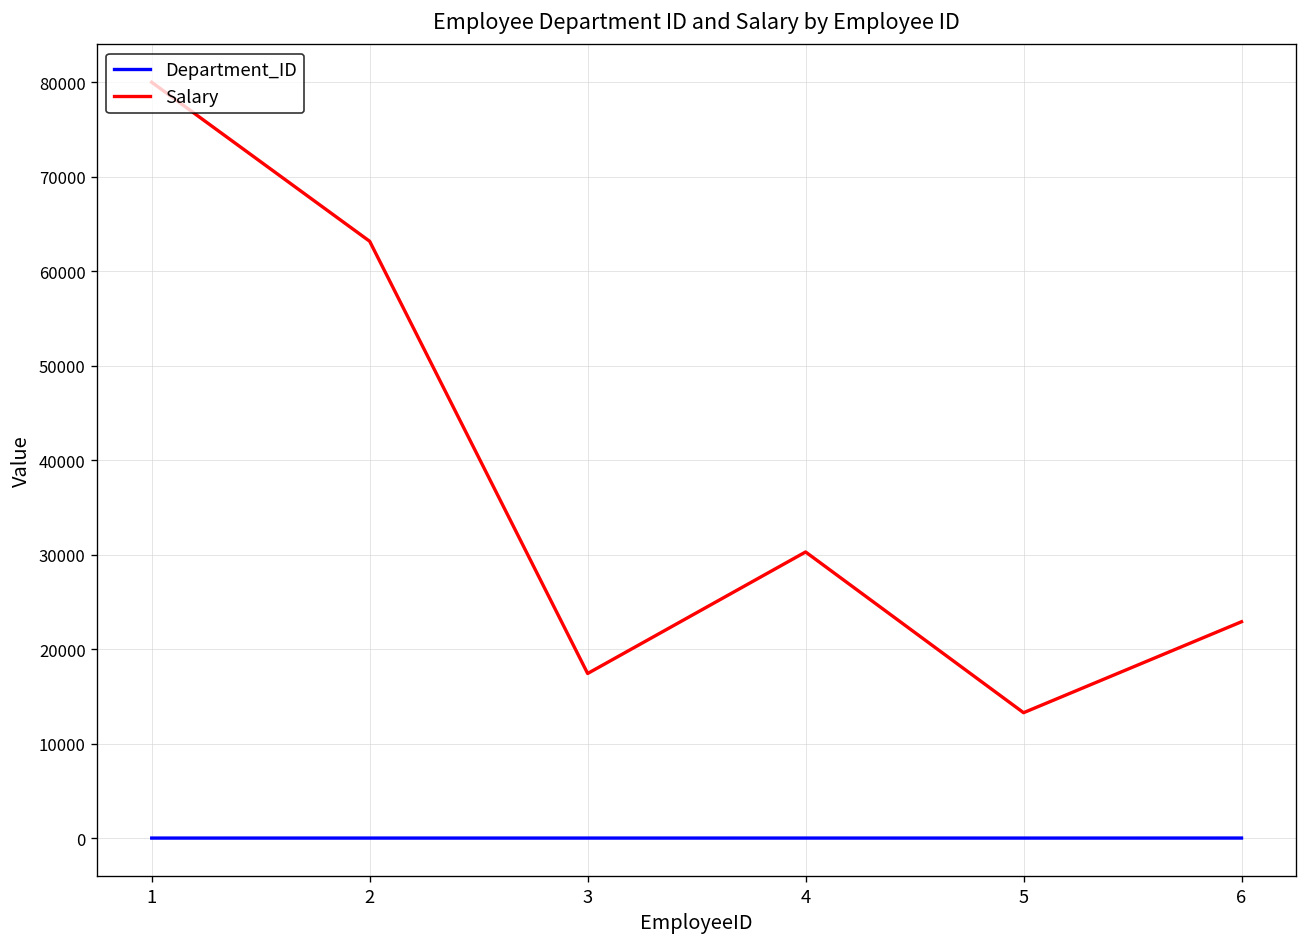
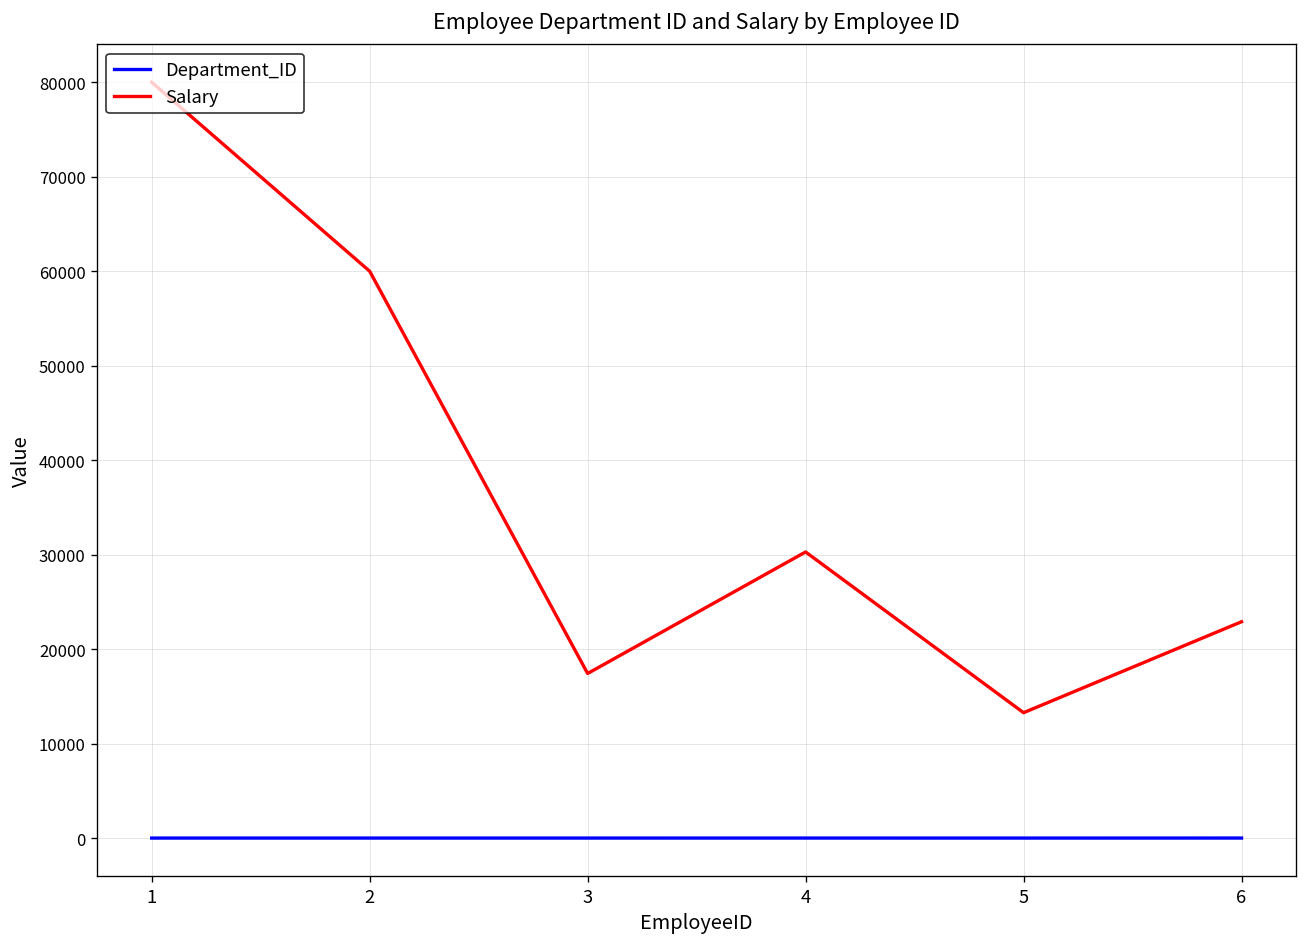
Salary, 2: 63000 -> 60000
